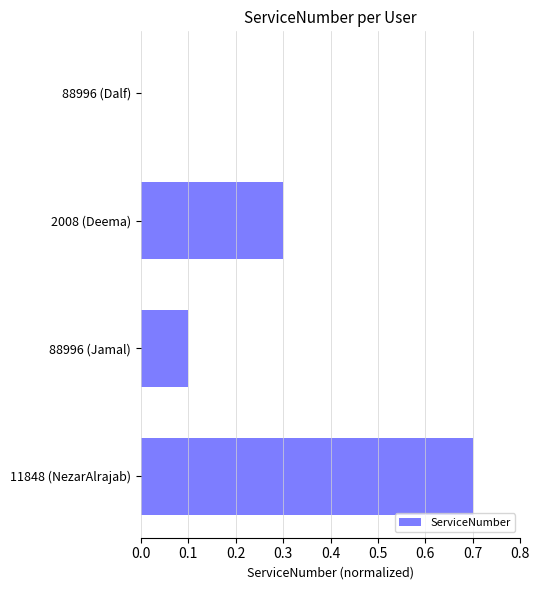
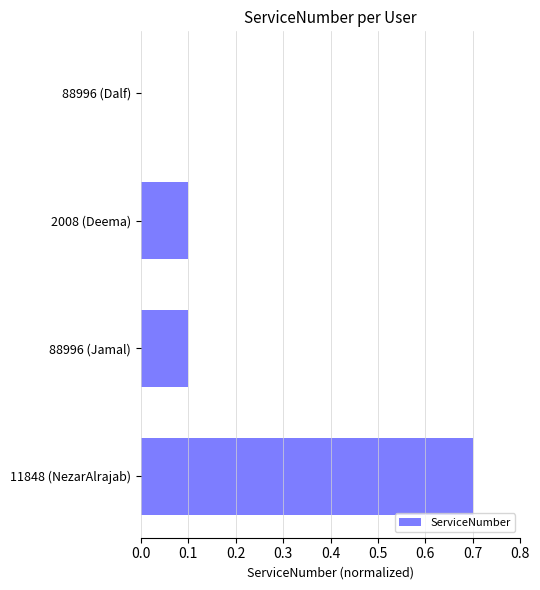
2008 (Deema): 0.30 -> 0.10
